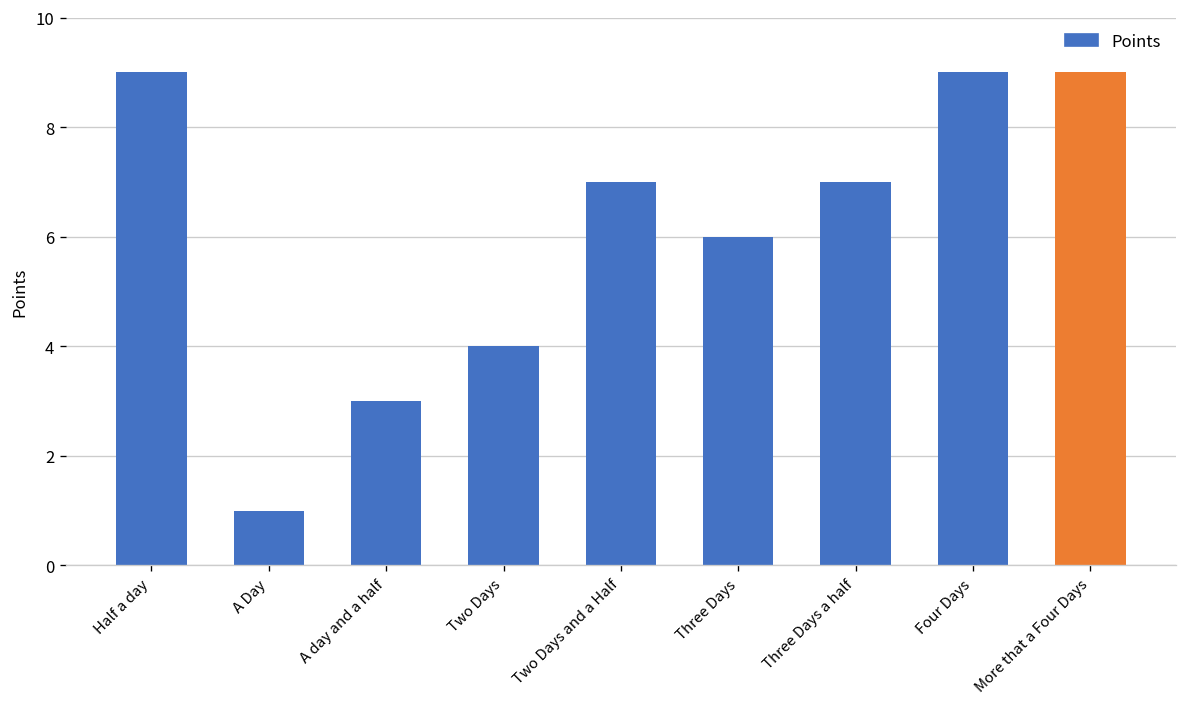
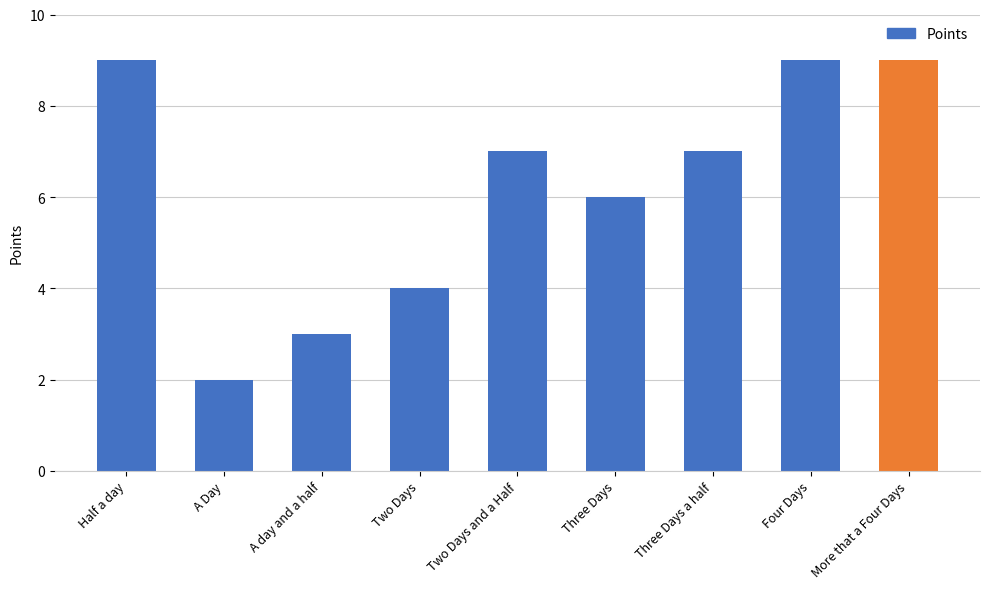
A Day: 1 -> 2
